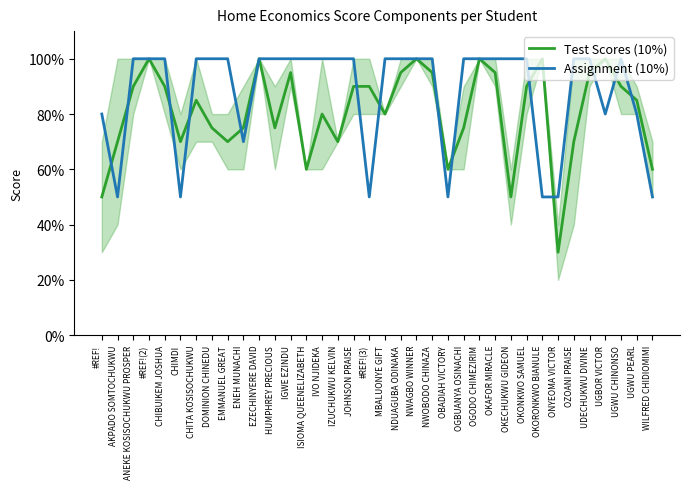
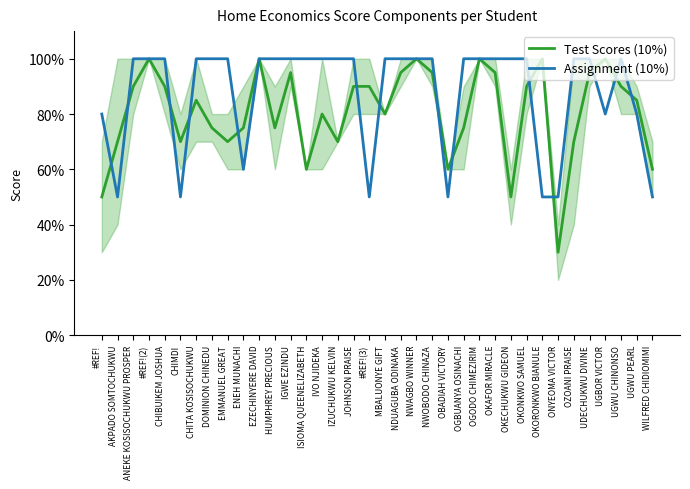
Assignment (10%), ENEH MUNACHI: 70% -> 60%
